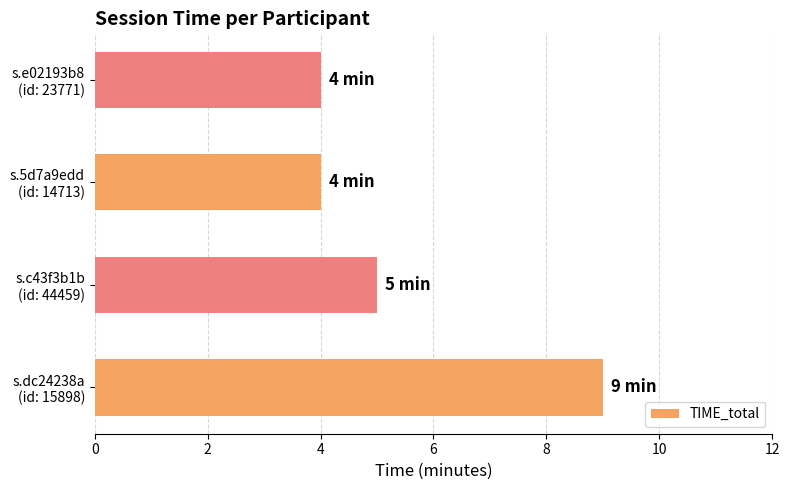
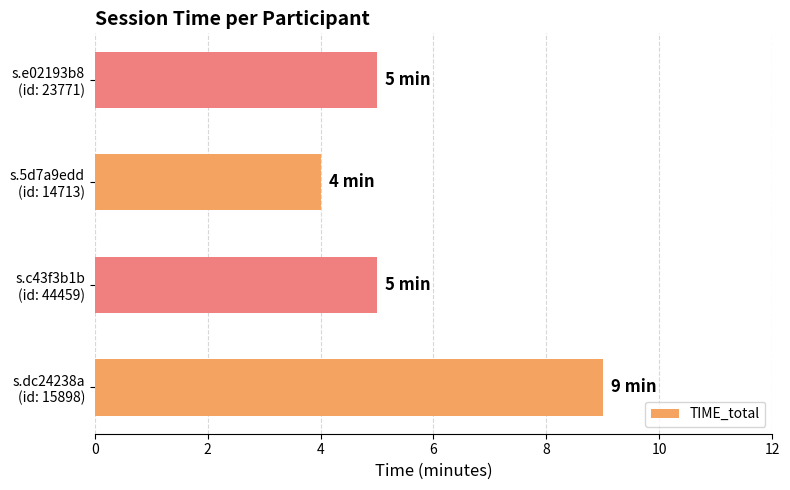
s.e02193b8 (id: 23771): 4 -> 5
